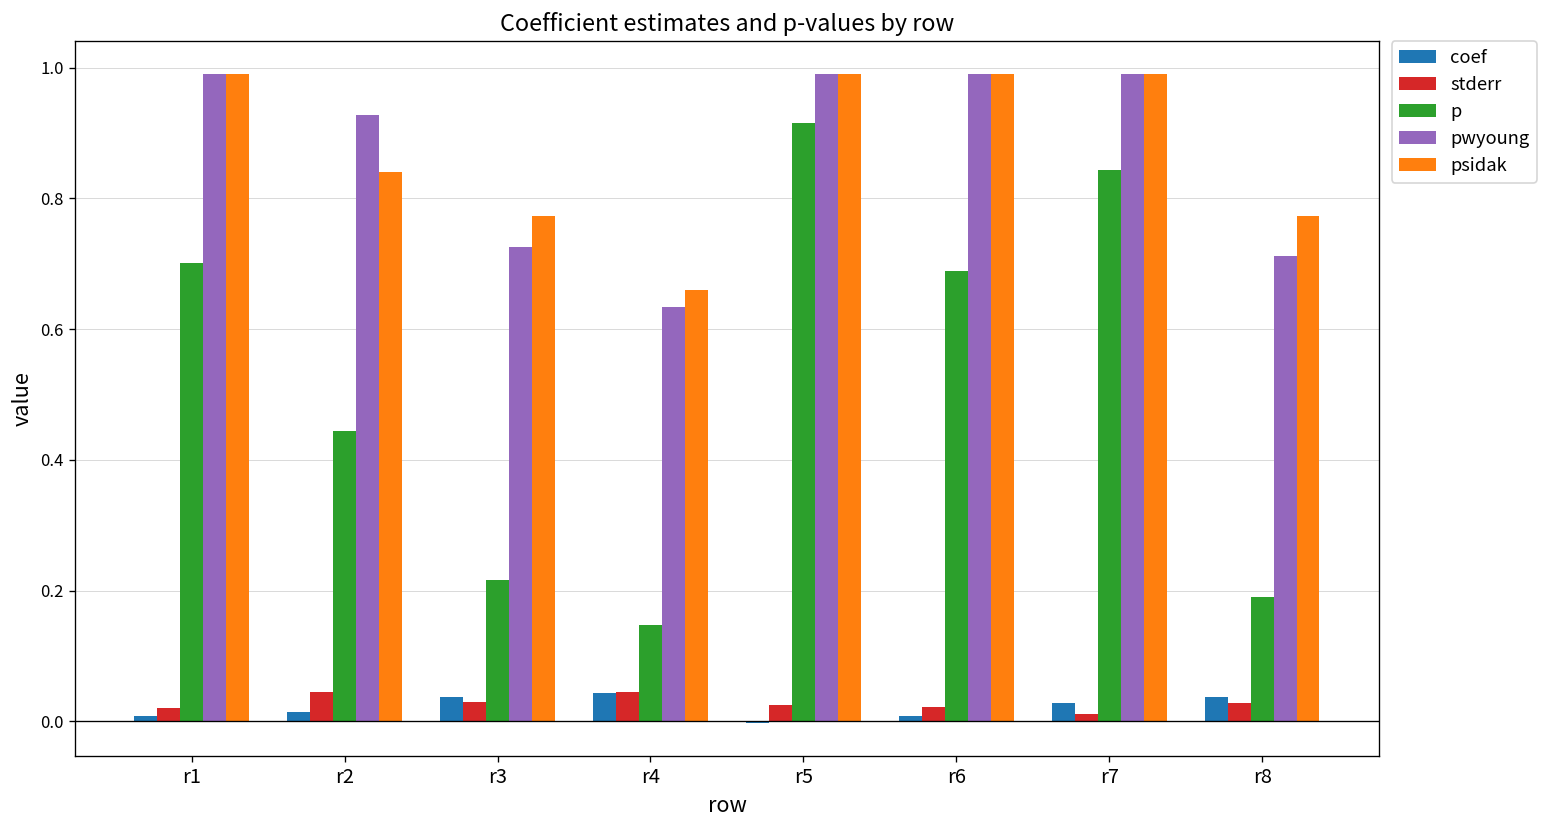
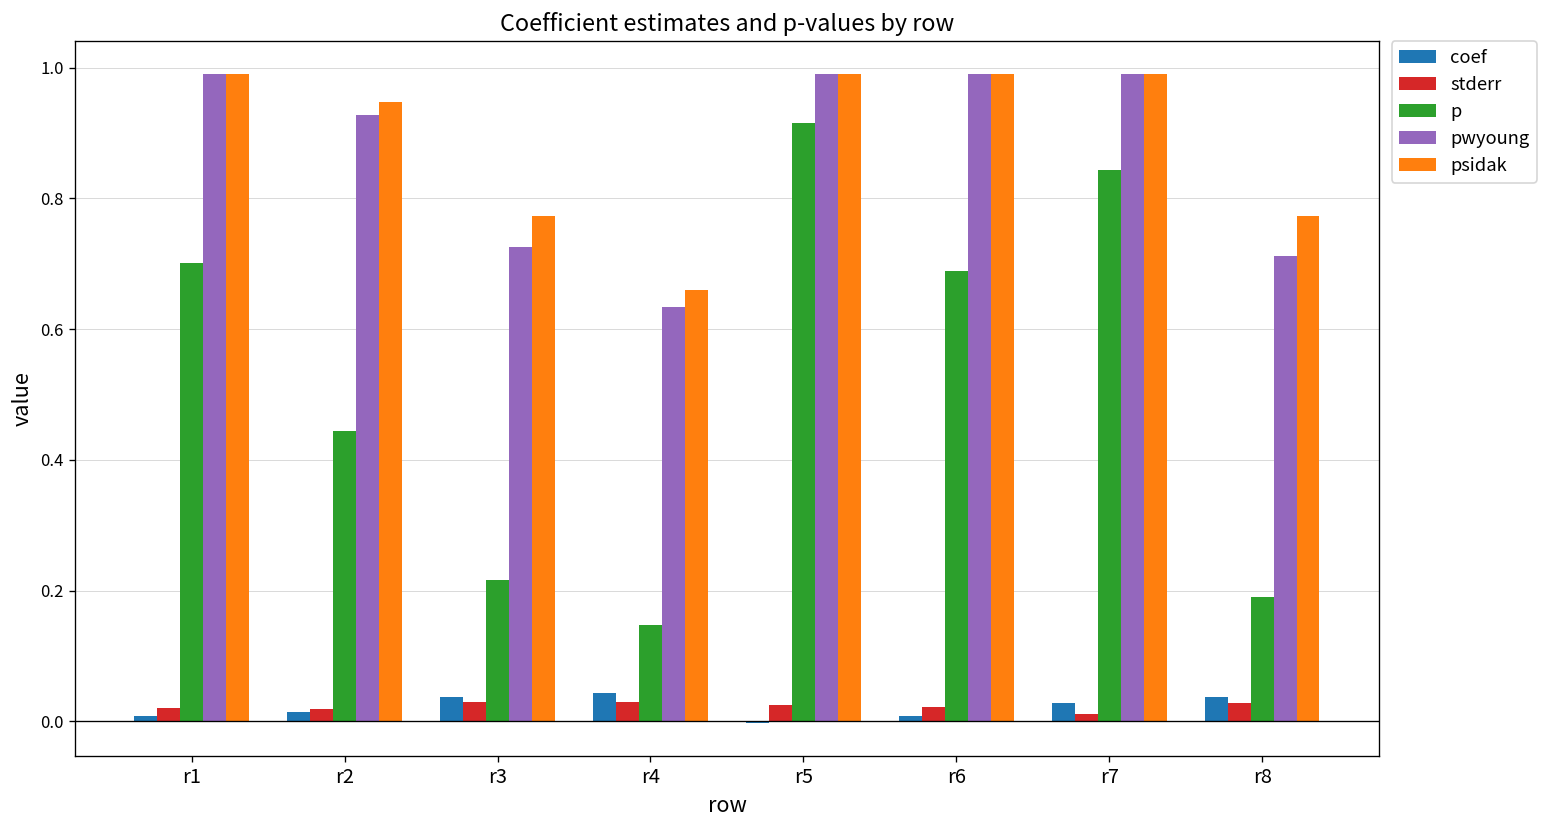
stderr, r2: 0.05 -> 0.02
psidak, r2: 0.84 -> 0.95
stderr, r4: 0.05 -> 0.03
